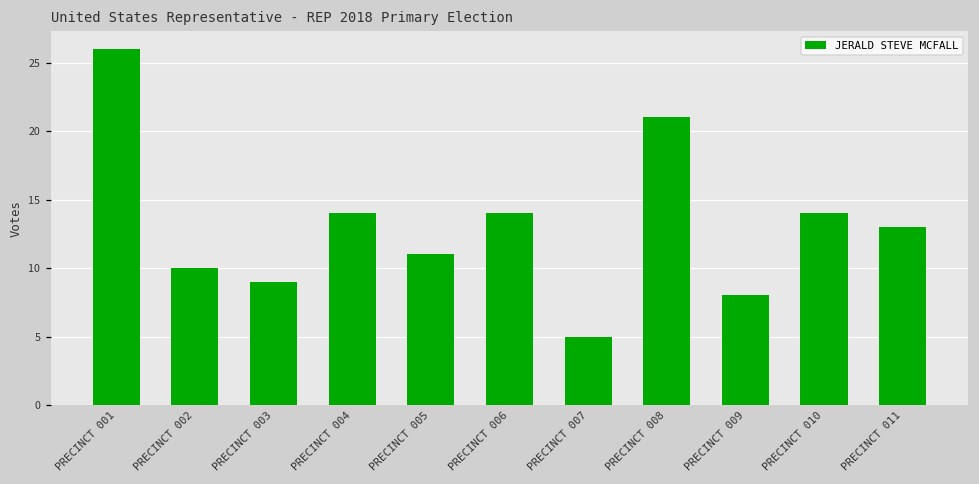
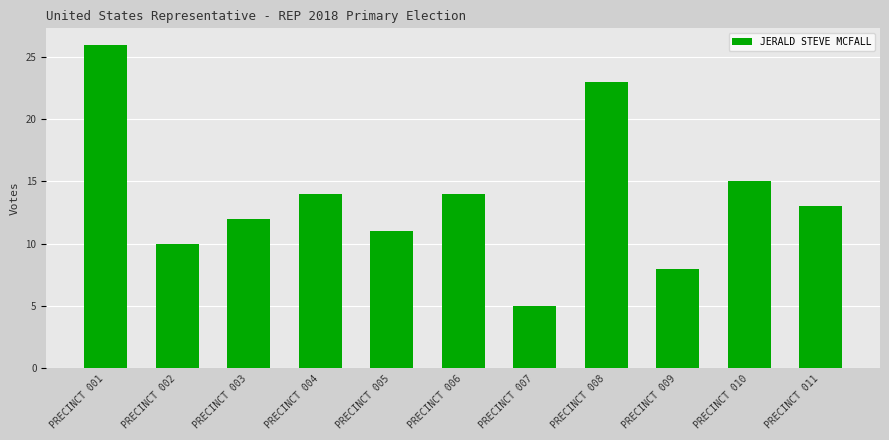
PRECINCT 003: 9 -> 12
PRECINCT 008: 21 -> 23
PRECINCT 010: 14 -> 15
